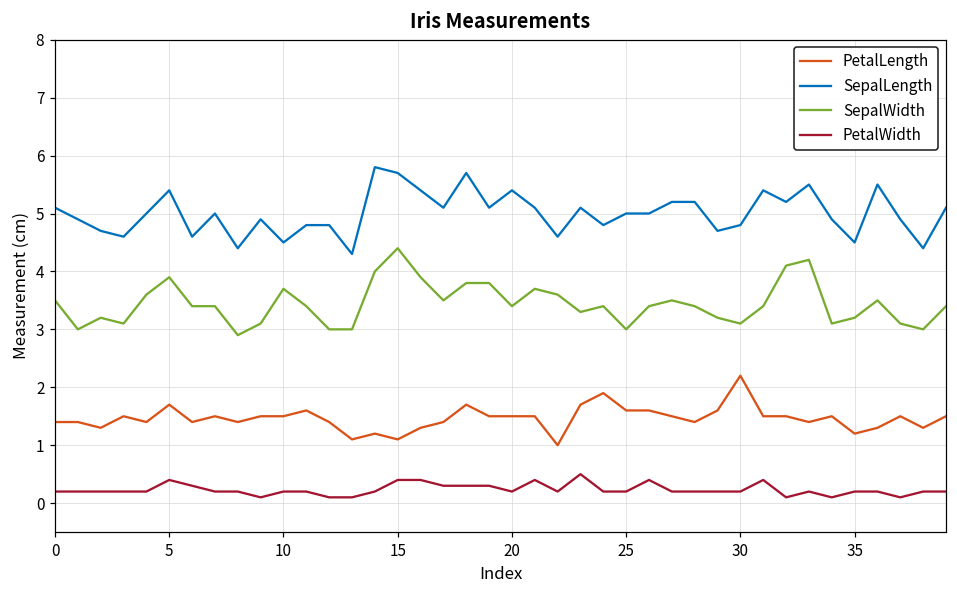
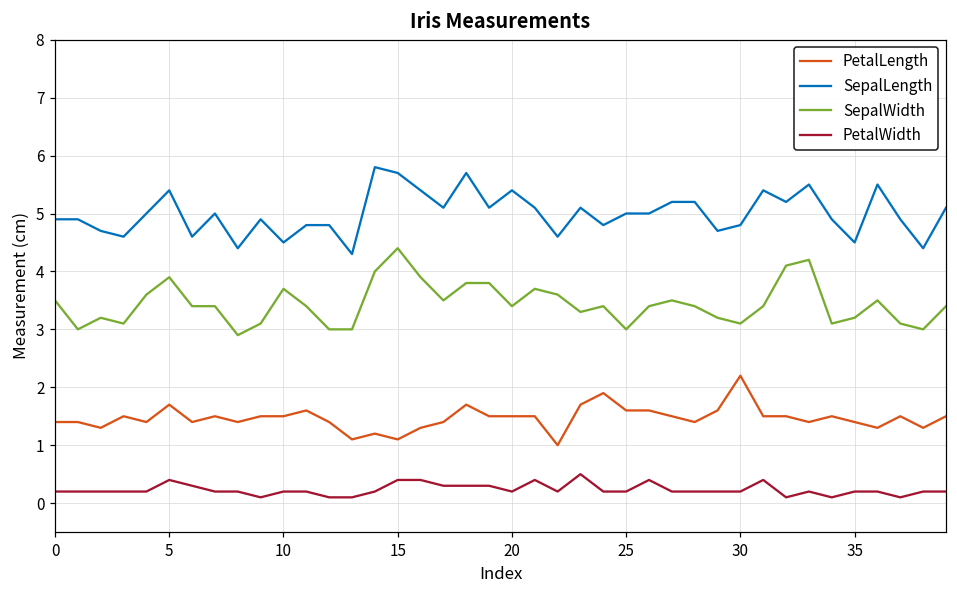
SepalLength, 0: 5.1 -> 4.9
PetalLength, 35: 1.2 -> 1.4
